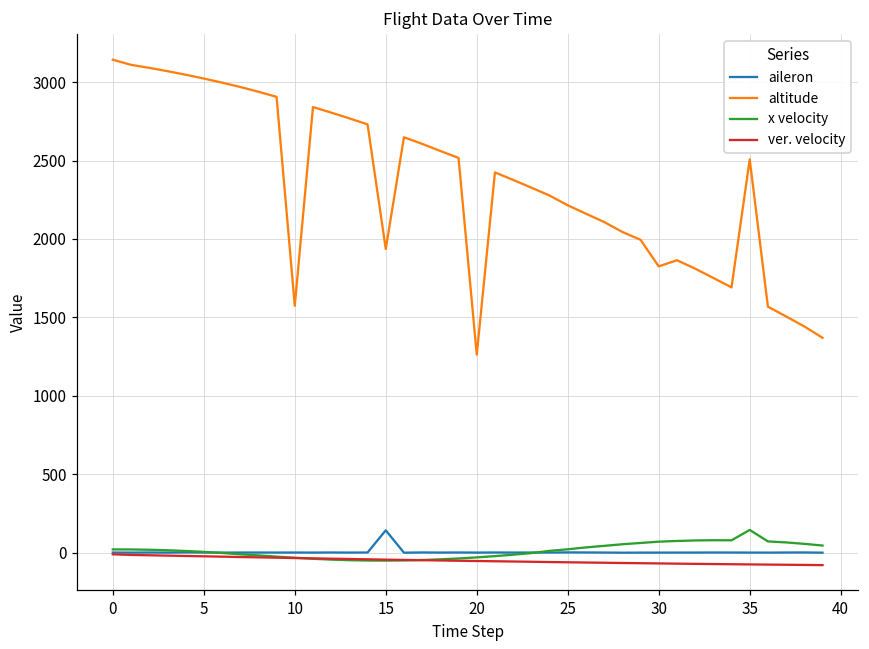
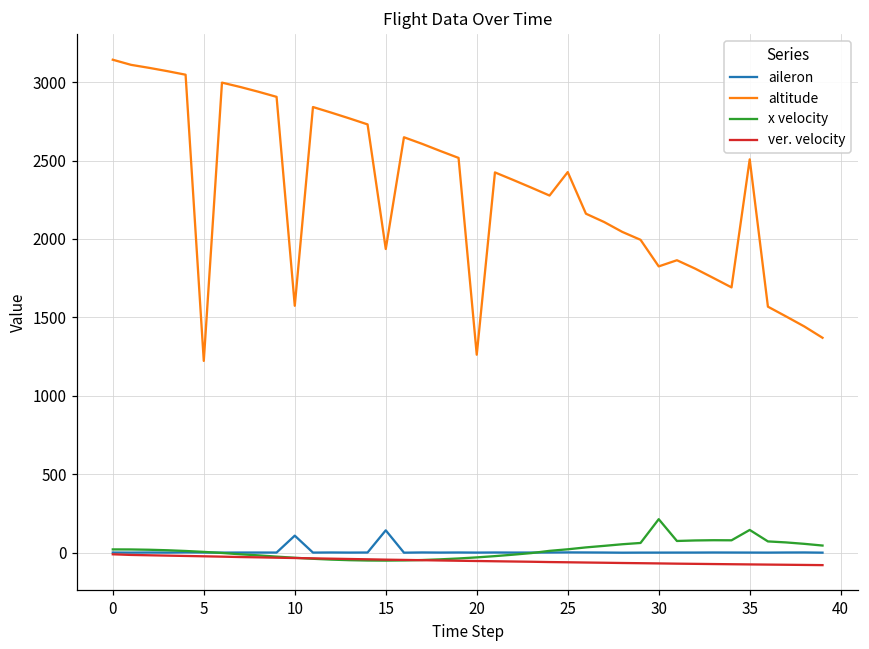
altitude, 5: 3020 -> 1220
aileron, 10: 0 -> 110
altitude, 25: 2210 -> 2430
x velocity, 30: 70 -> 210
